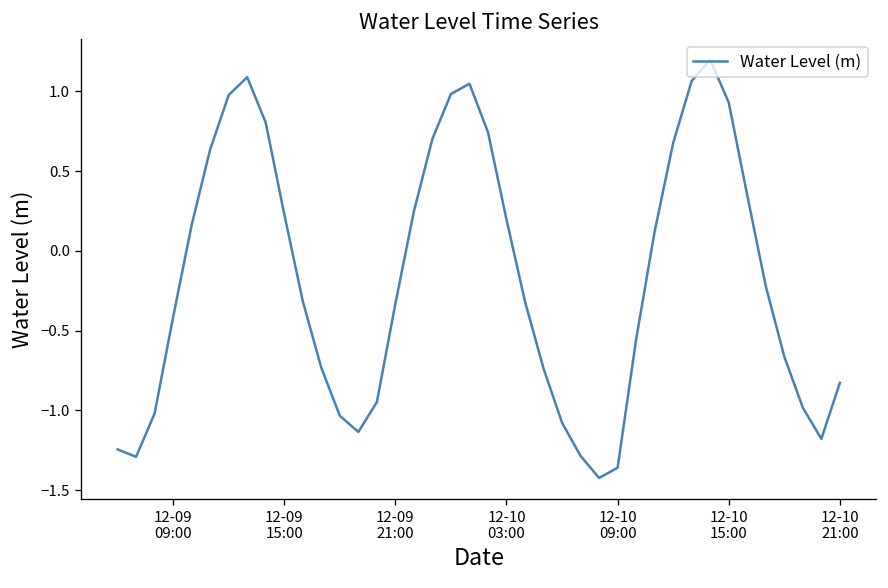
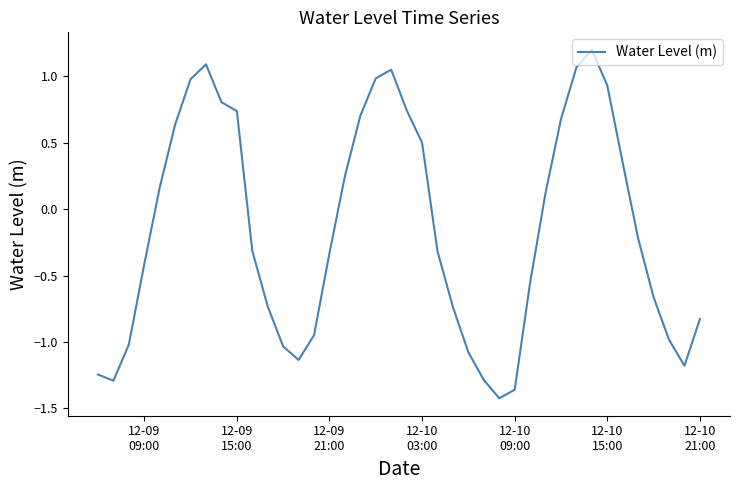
12-09 15:00: 0.23 -> 0.74
12-10 03:00: 0.20 -> 0.50
